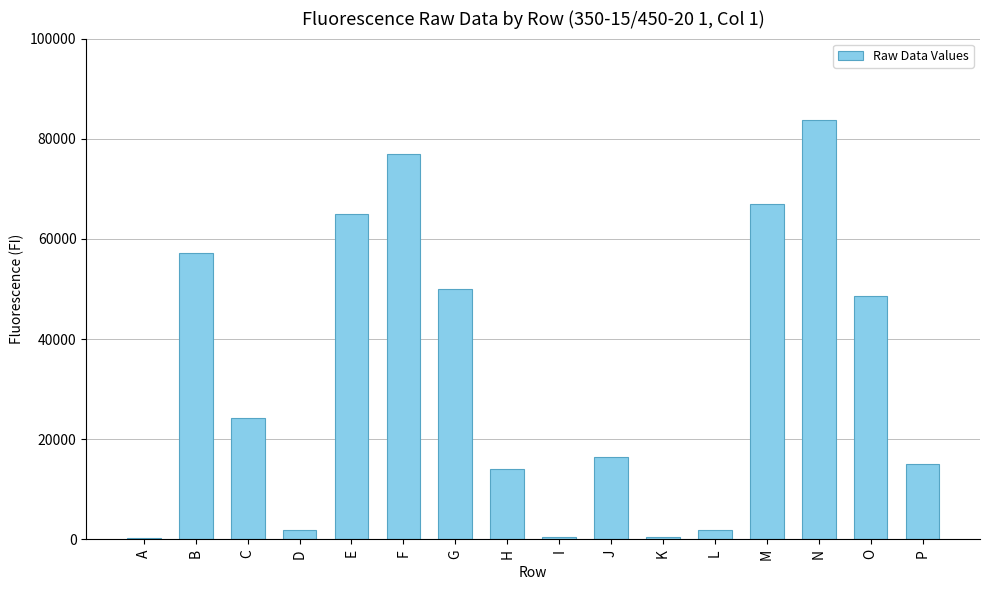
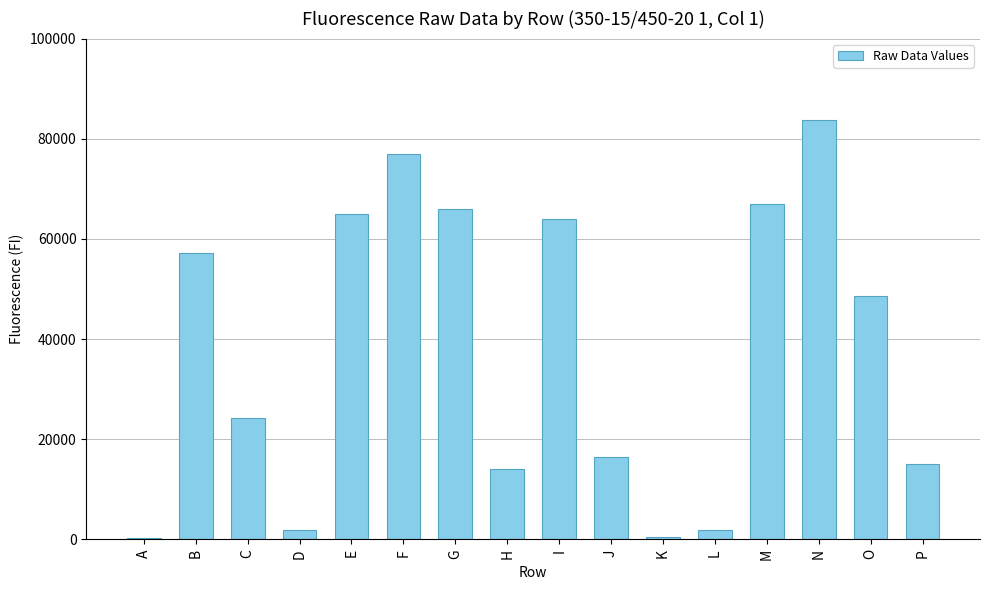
G: 50000 -> 66000
I: 0 -> 64000
